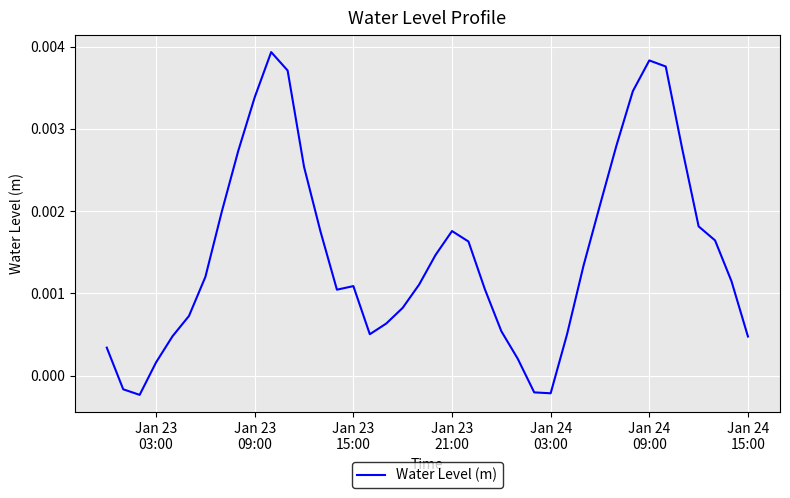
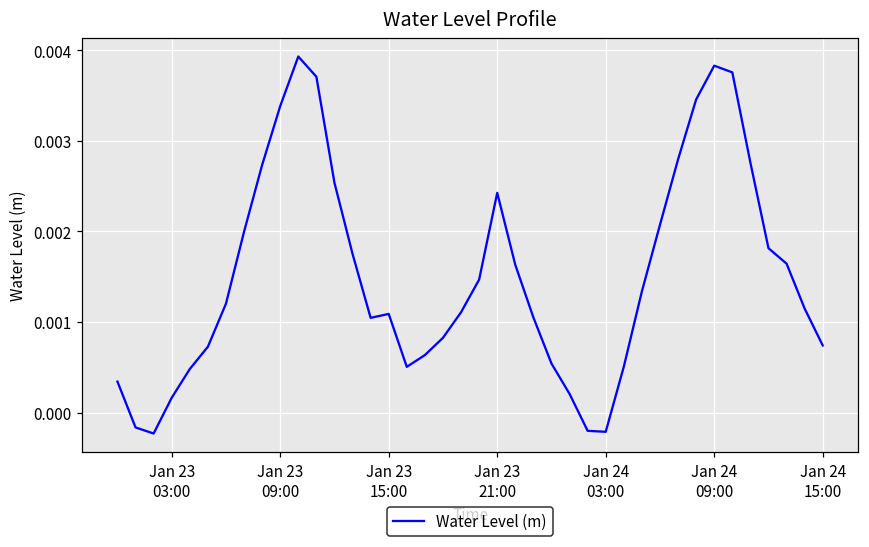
Jan 23 21:00: 0.0018 -> 0.0024
Jan 24 15:00: 0.0005 -> 0.0007
